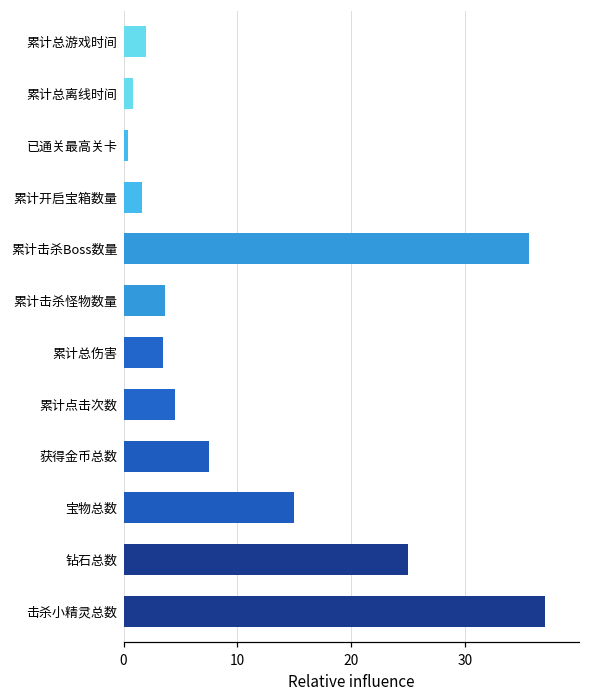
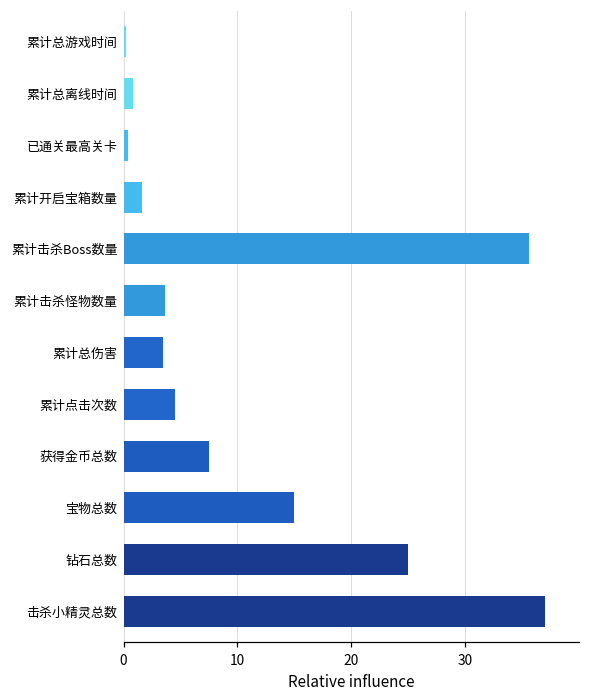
累计总游戏时间: 2.0 -> 0.2
